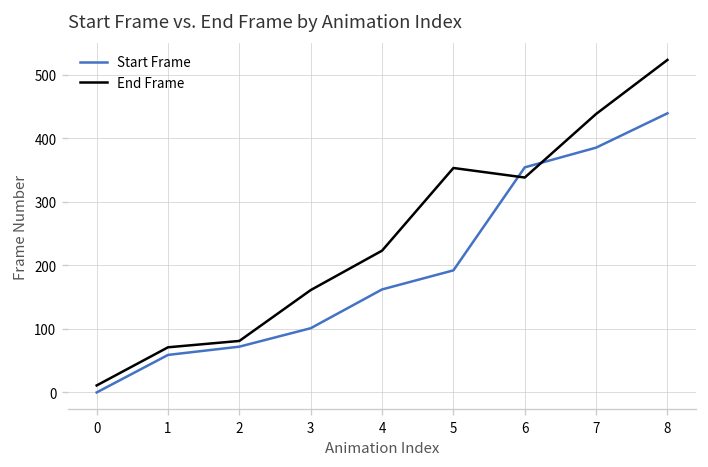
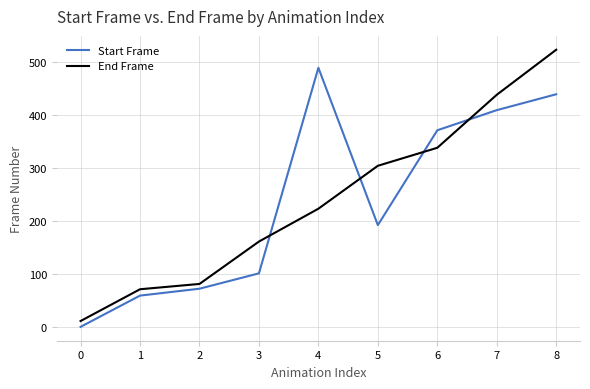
Start Frame, 4: 160 -> 490
End Frame, 5: 350 -> 300
Start Frame, 6: 350 -> 370
Start Frame, 7: 390 -> 410
